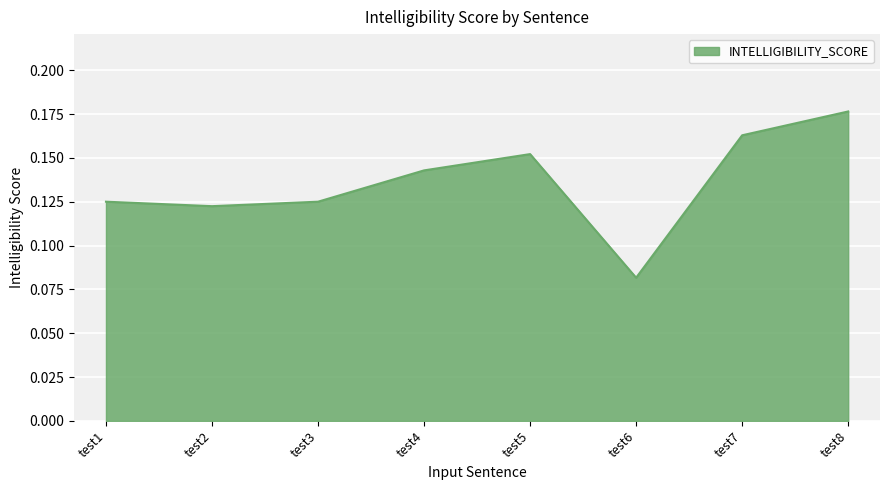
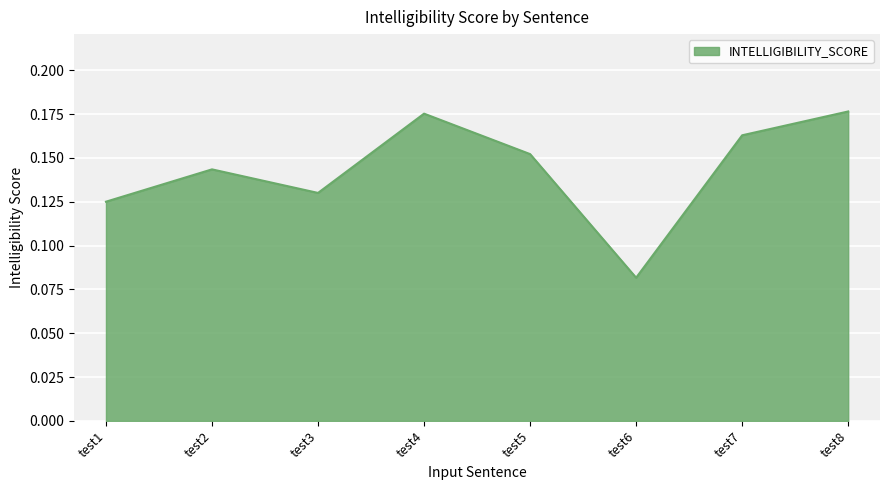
test2: 0.122 -> 0.143
test3: 0.125 -> 0.130
test4: 0.143 -> 0.175
